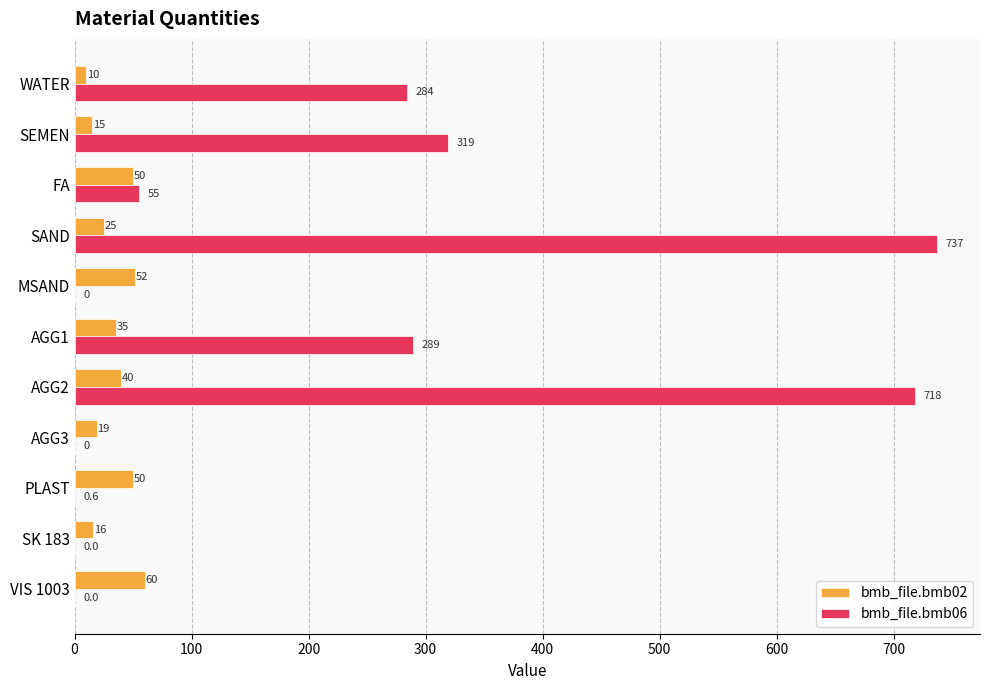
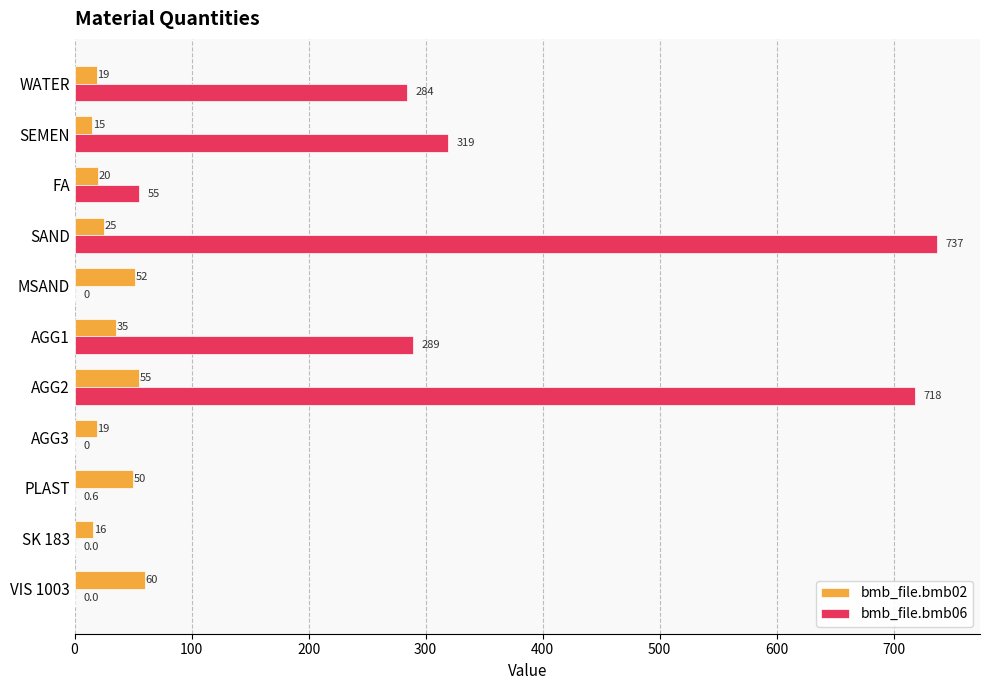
bmb_file.bmb02, WATER: 10 -> 19
bmb_file.bmb02, FA: 50 -> 20
bmb_file.bmb02, AGG2: 40 -> 55
